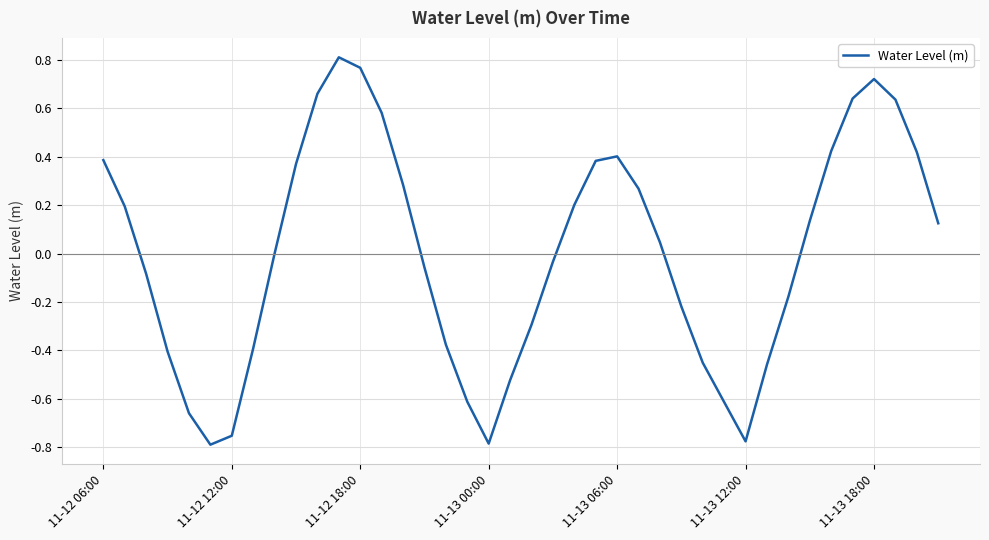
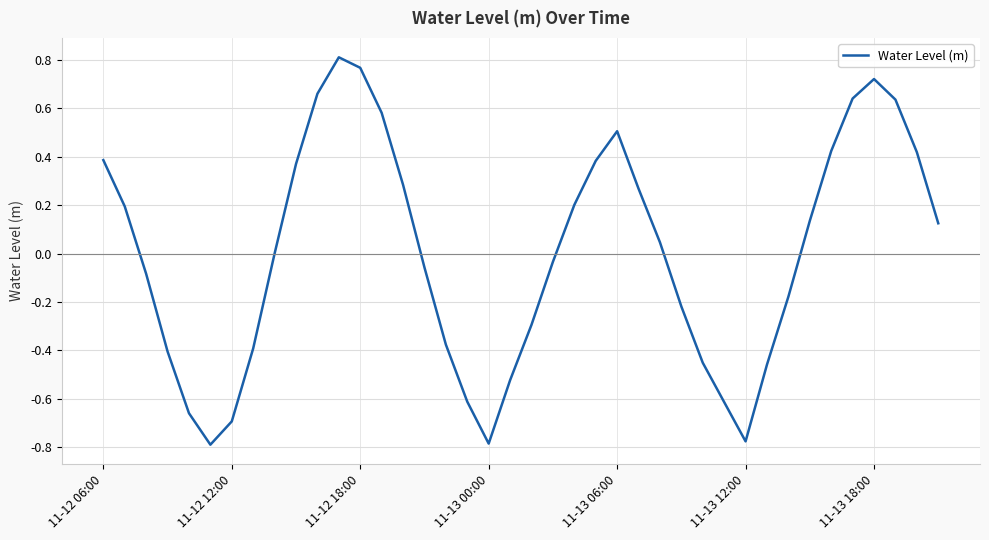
11-12 12:00: -0.75 -> -0.69
11-13 06:00: 0.40 -> 0.51
